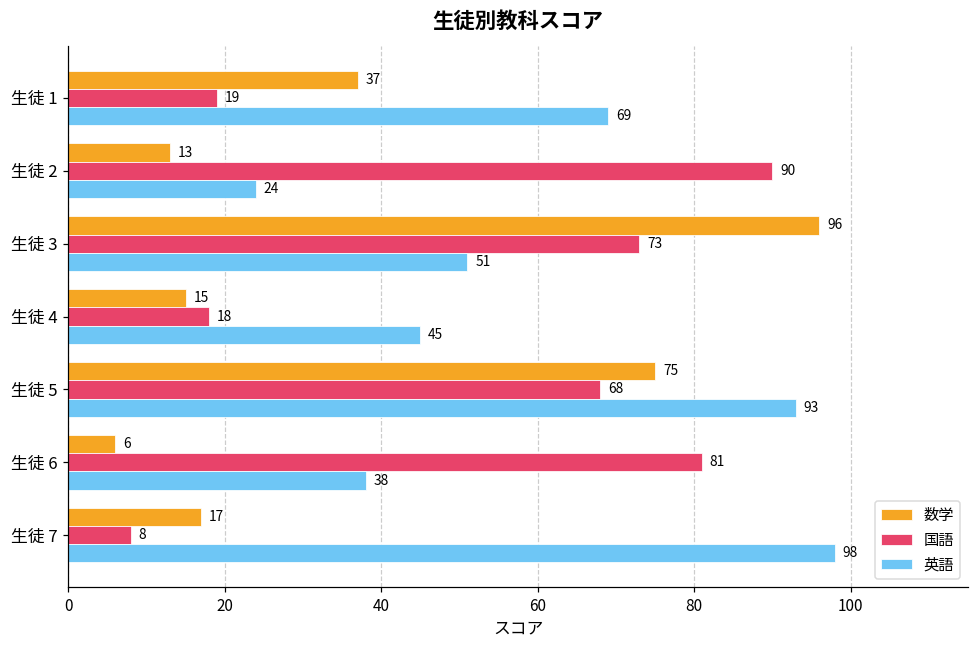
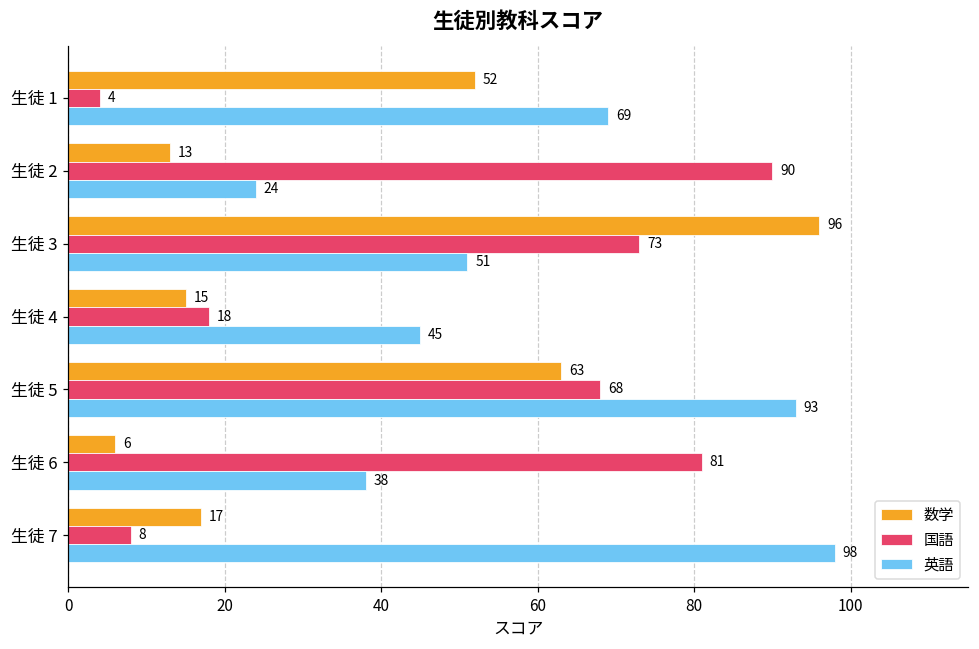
数学, 生徒 1: 37 -> 52
国語, 生徒 1: 19 -> 4
数学, 生徒 5: 75 -> 63
